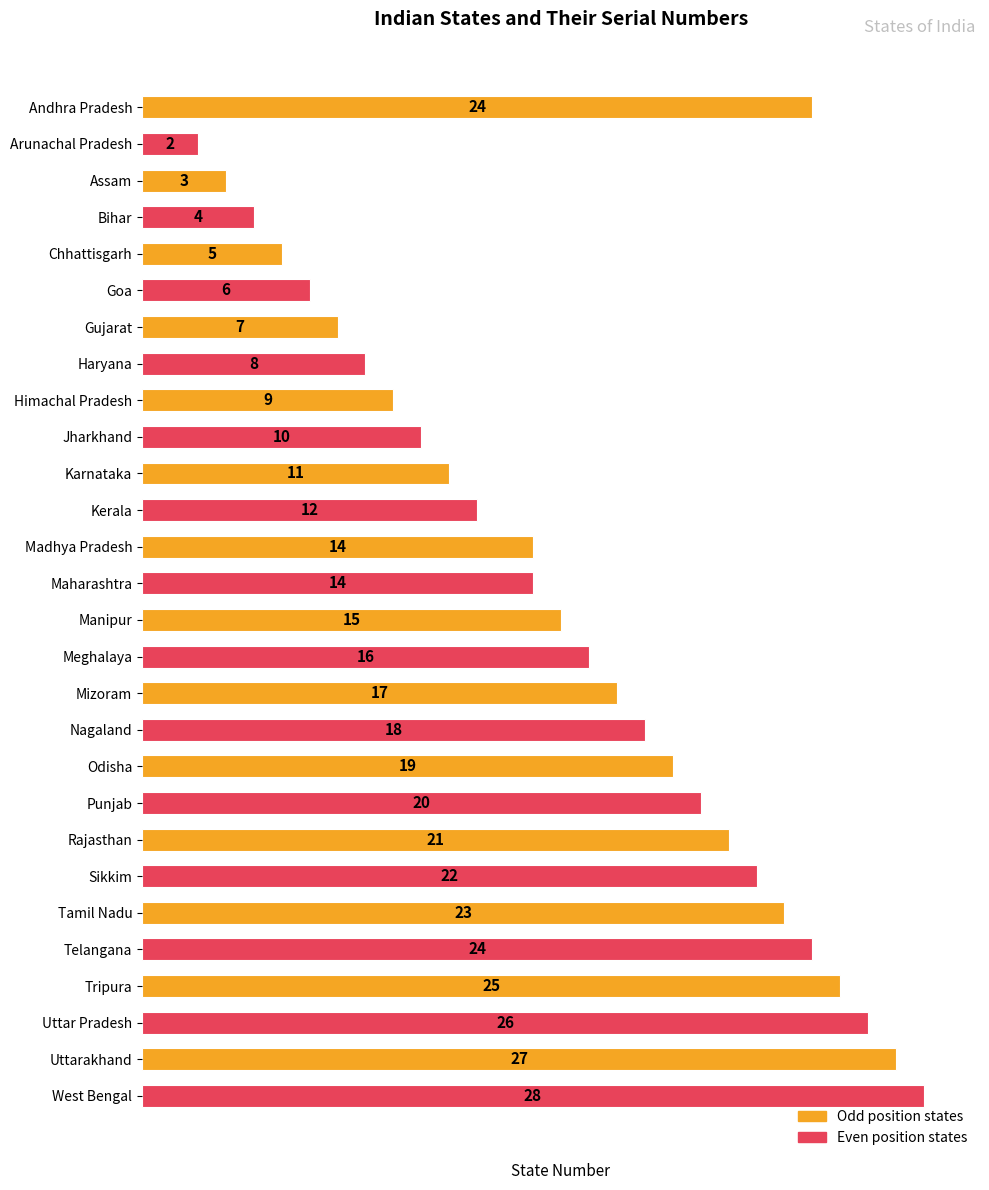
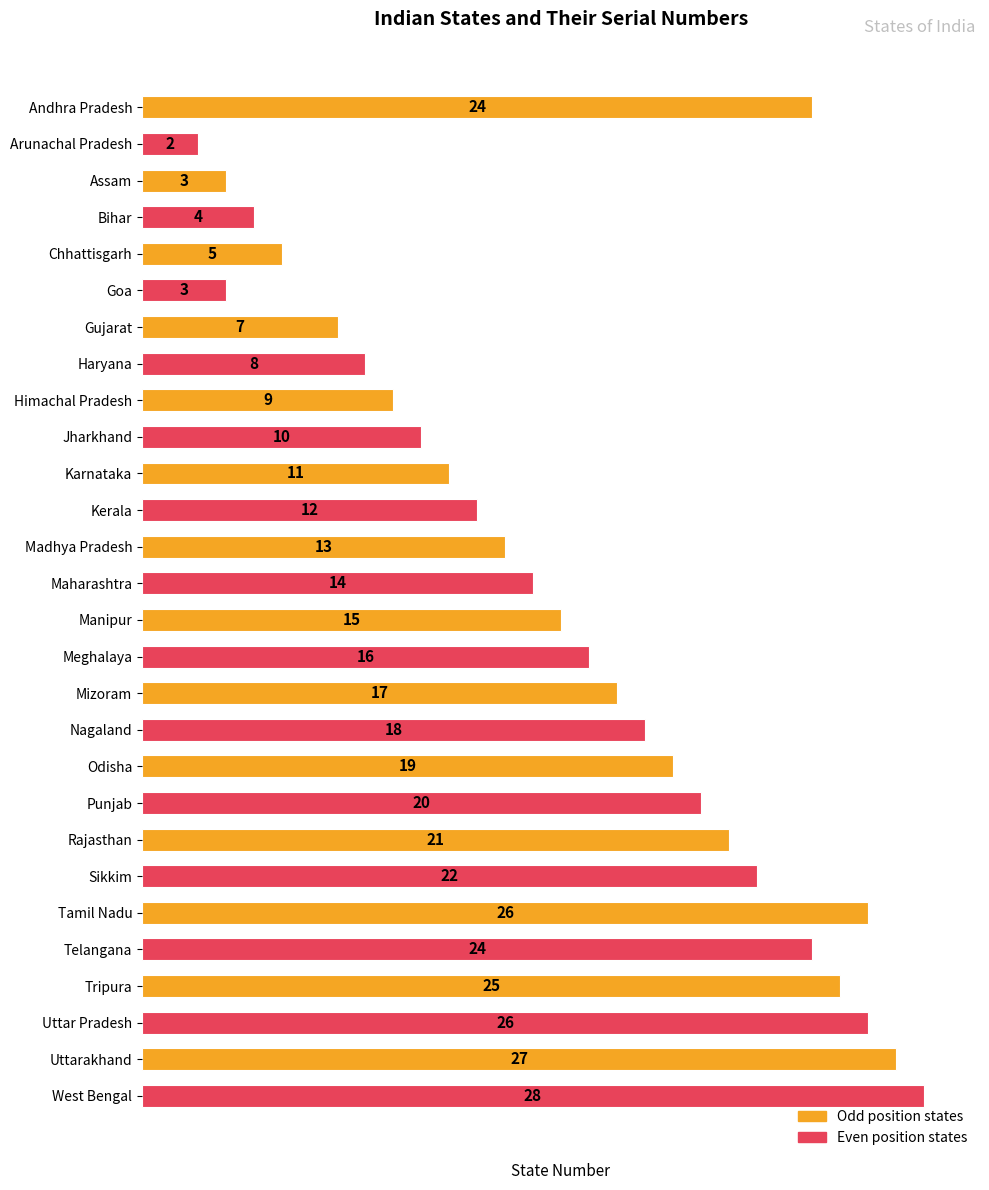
Goa: 6 -> 3
Madhya Pradesh: 14 -> 13
Tamil Nadu: 23 -> 26
